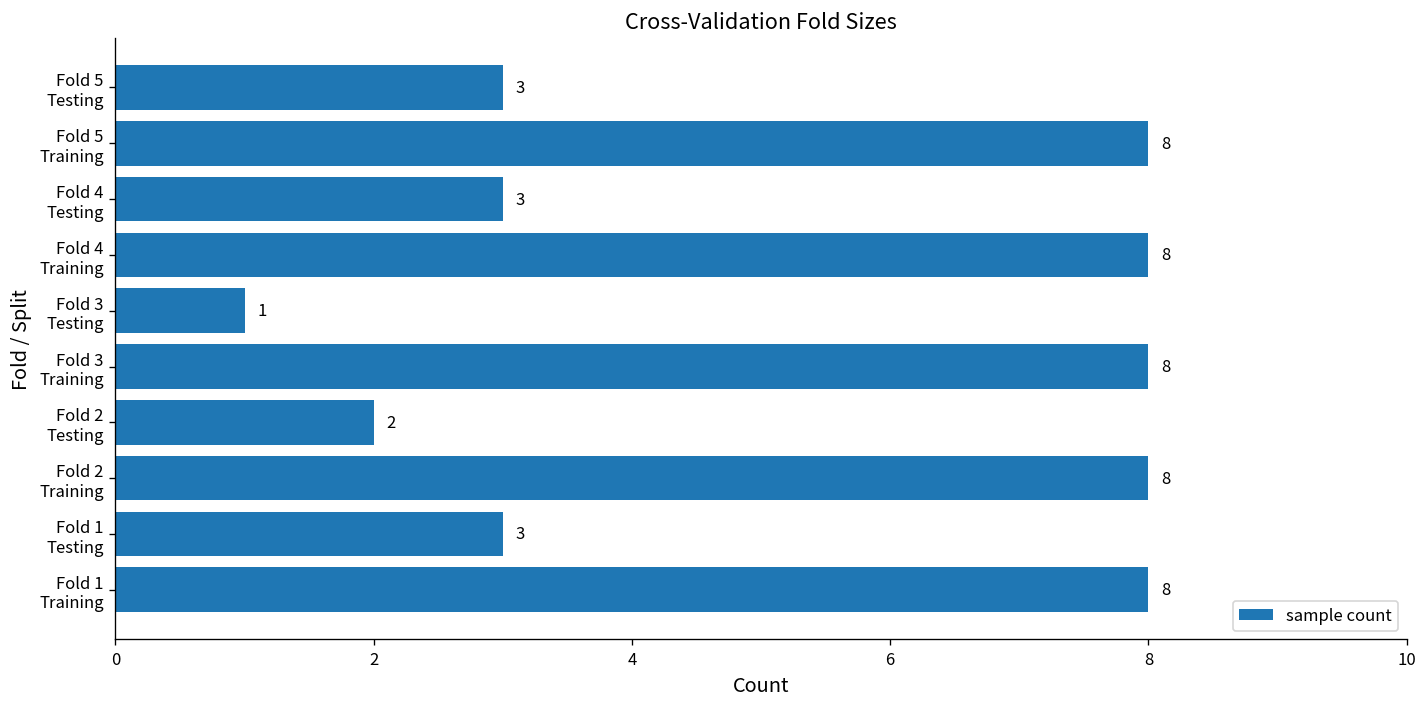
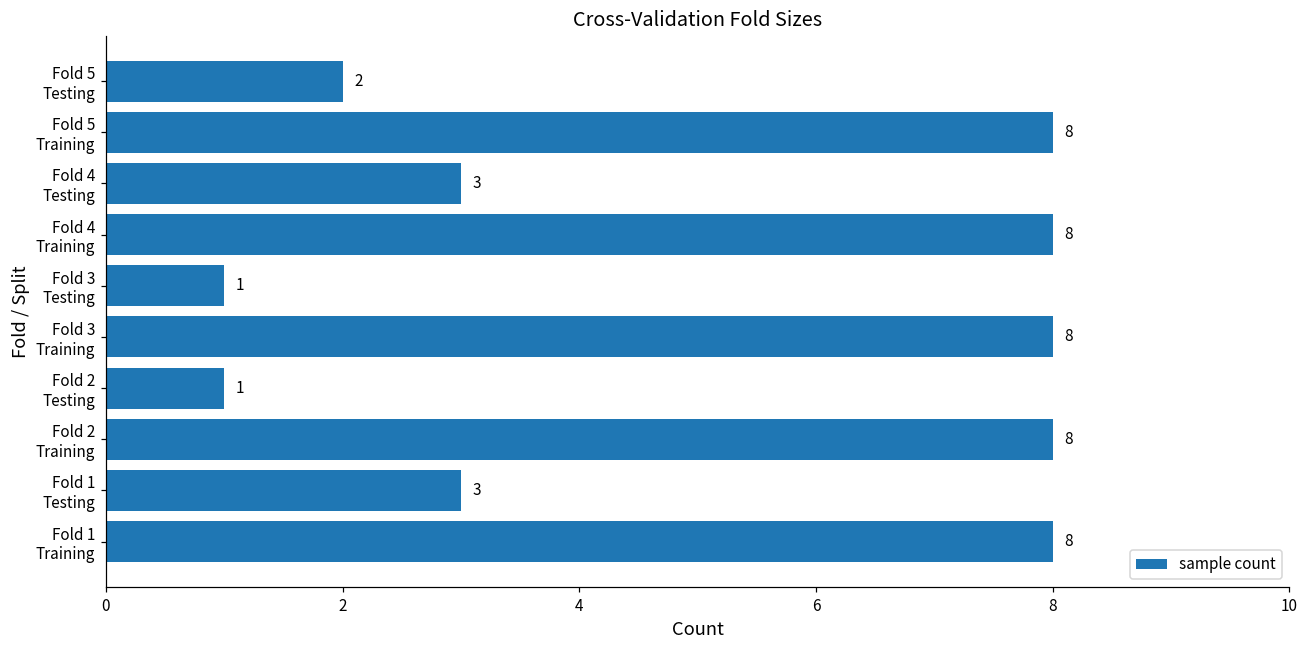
Fold 5 Testing: 3 -> 2
Fold 2 Testing: 2 -> 1
